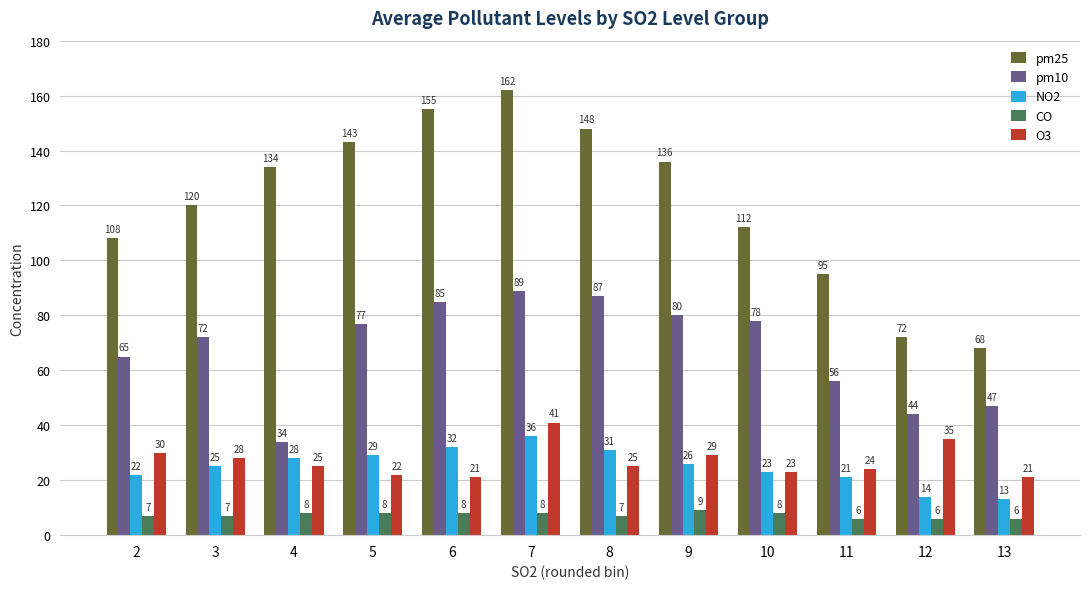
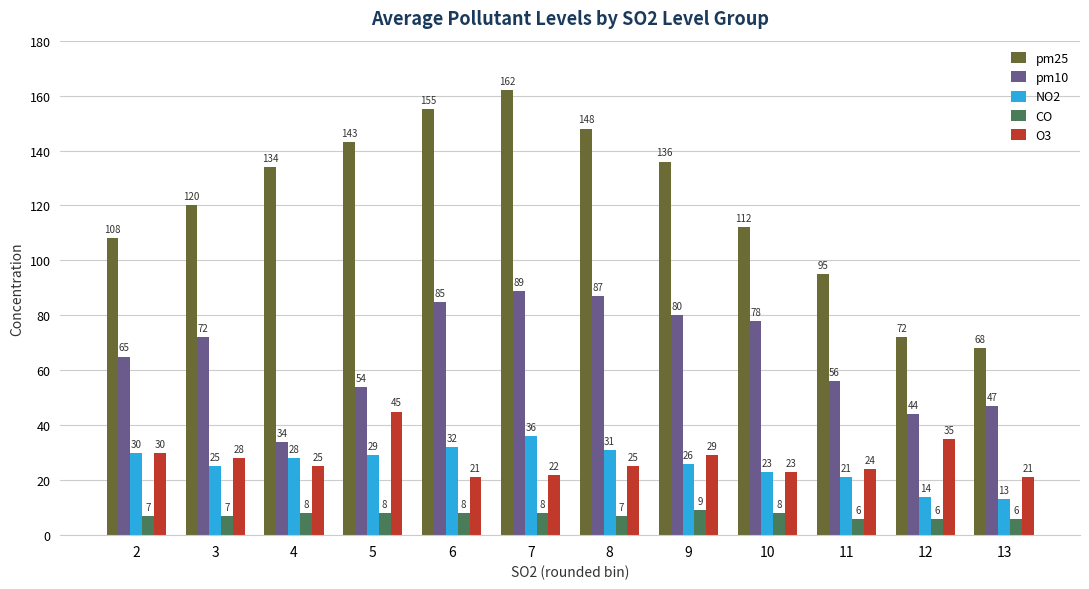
NO2, 2: 22 -> 30
pm10, 5: 77 -> 54
O3, 5: 22 -> 45
O3, 7: 41 -> 22
